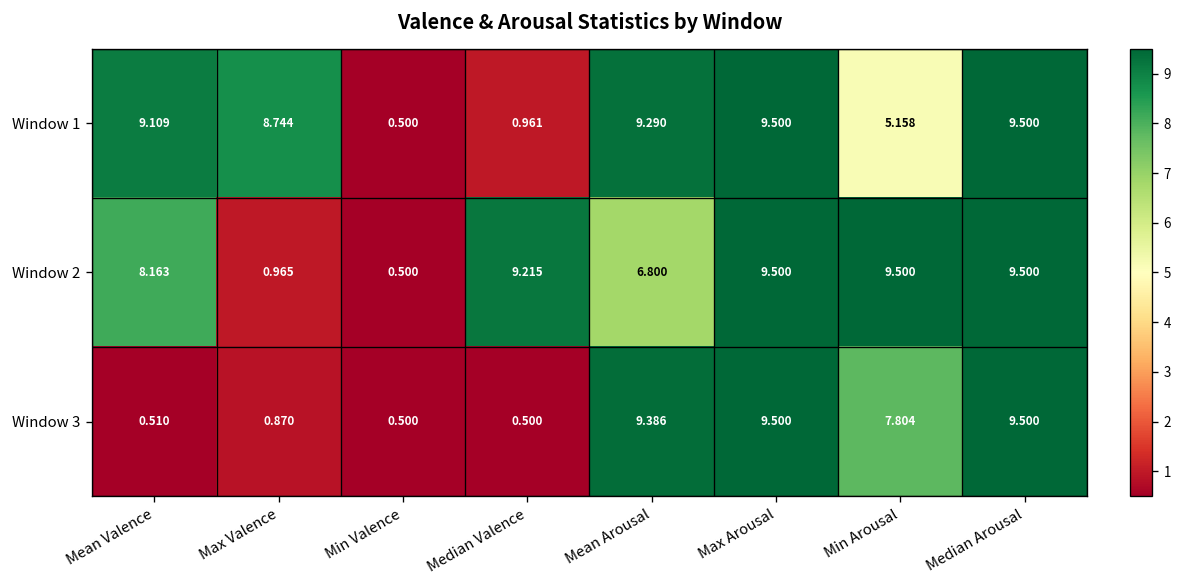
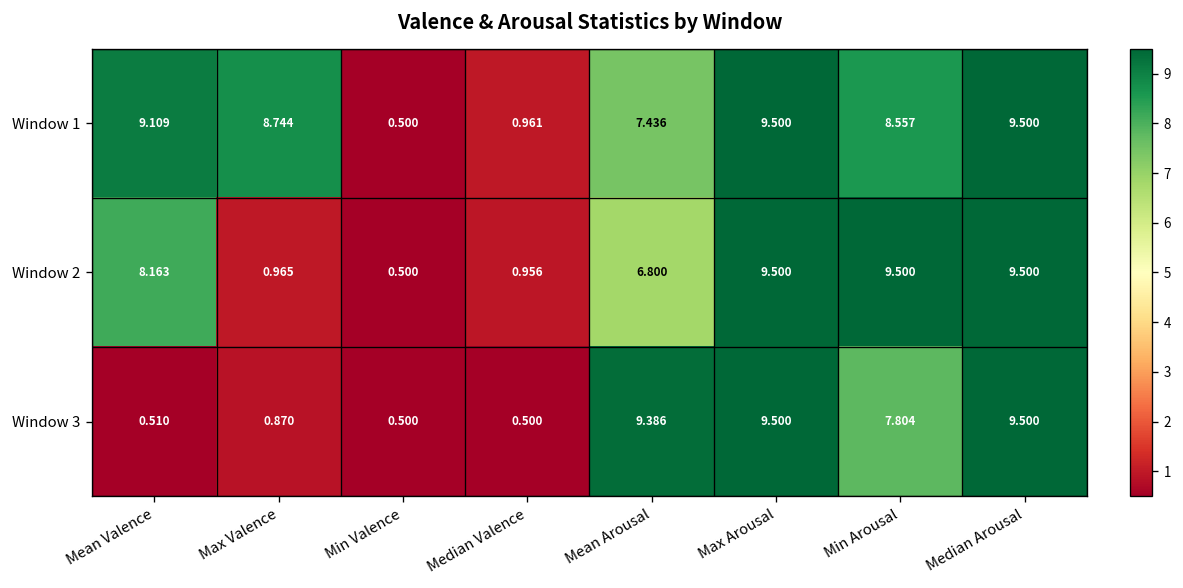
Window 1, Mean Arousal: 9.290 -> 7.436
Window 1, Min Arousal: 5.158 -> 8.557
Window 2, Median Valence: 9.215 -> 0.956
